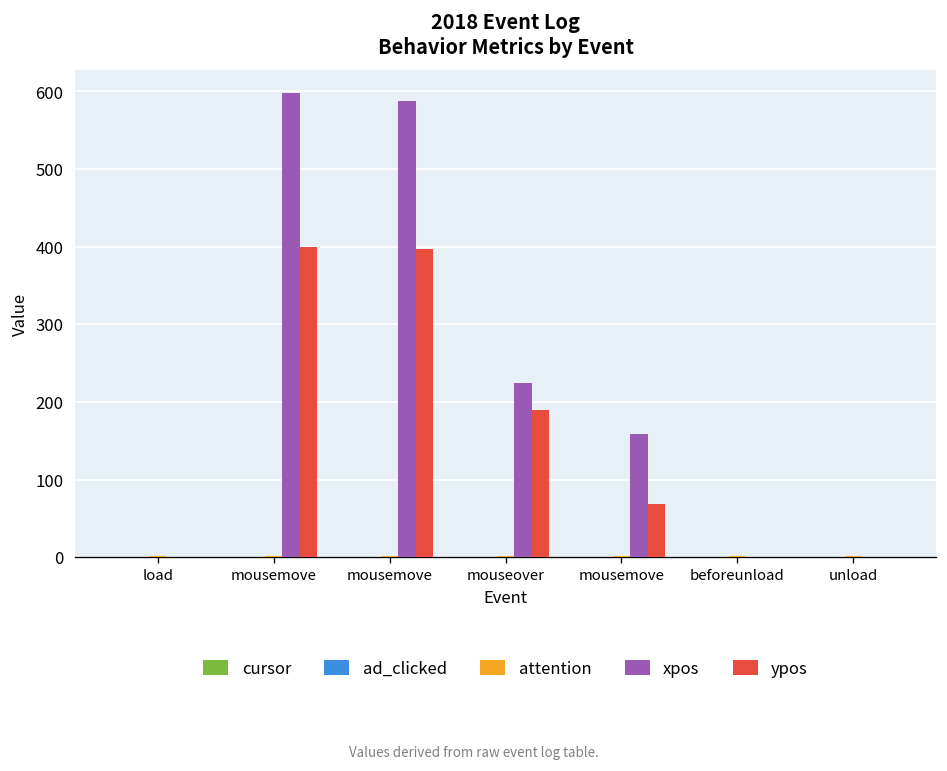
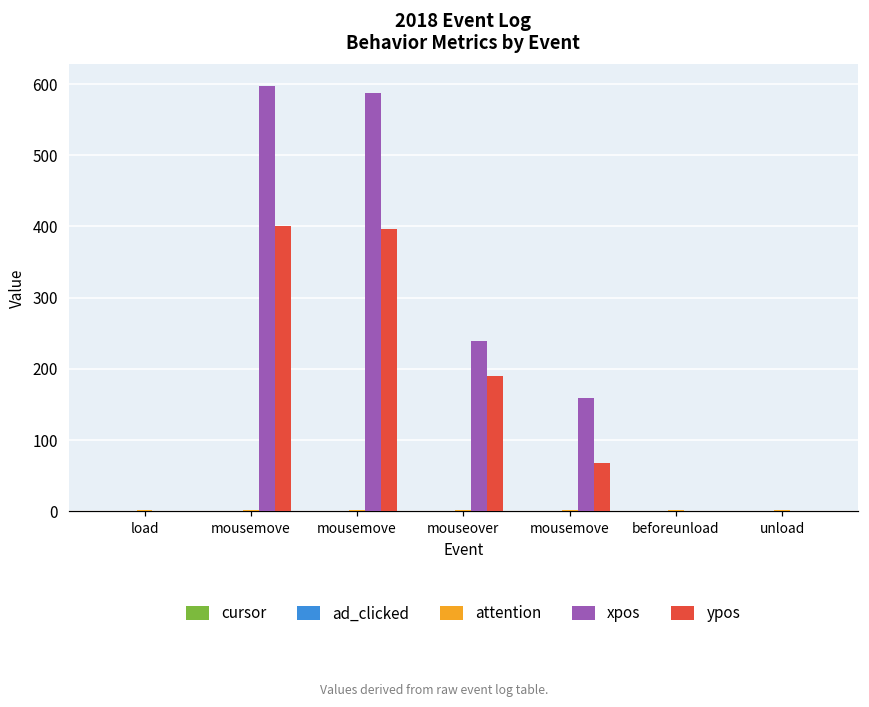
xpos, mouseover: 220 -> 240
